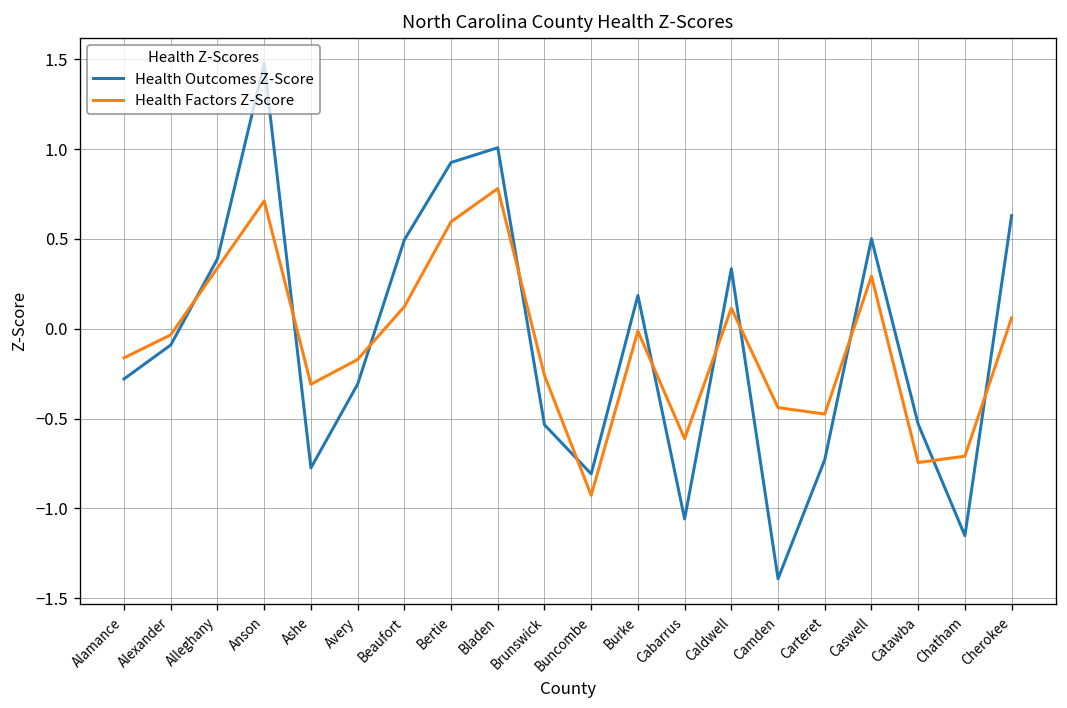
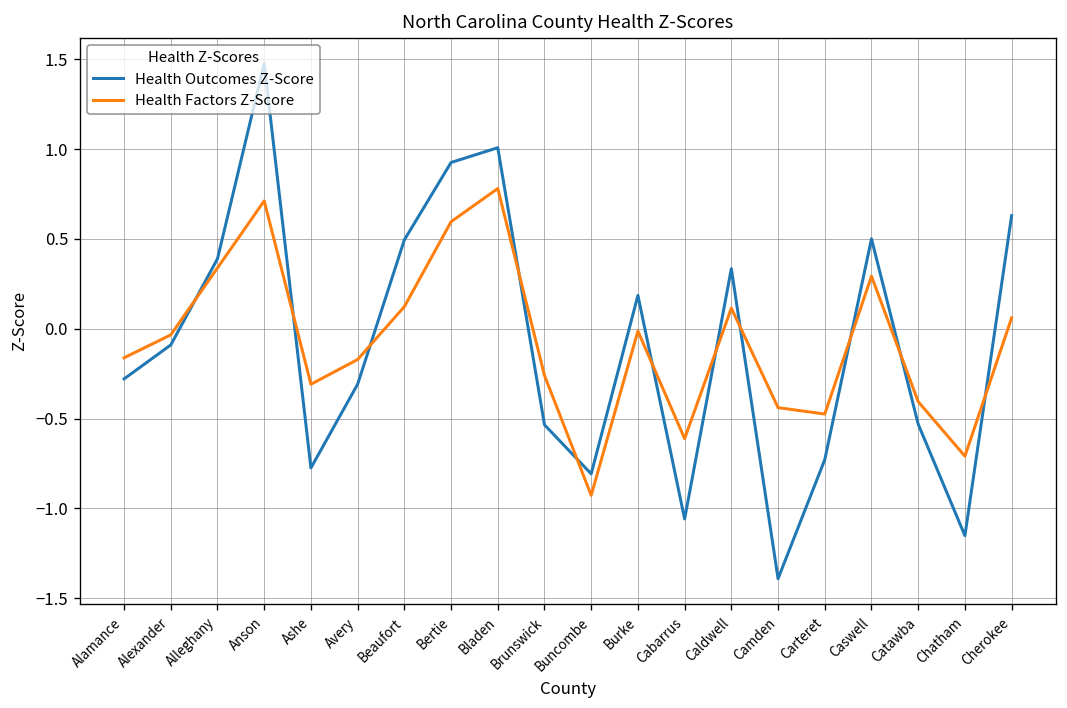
Health Factors Z-Score, Catawba: -0.74 -> -0.41
